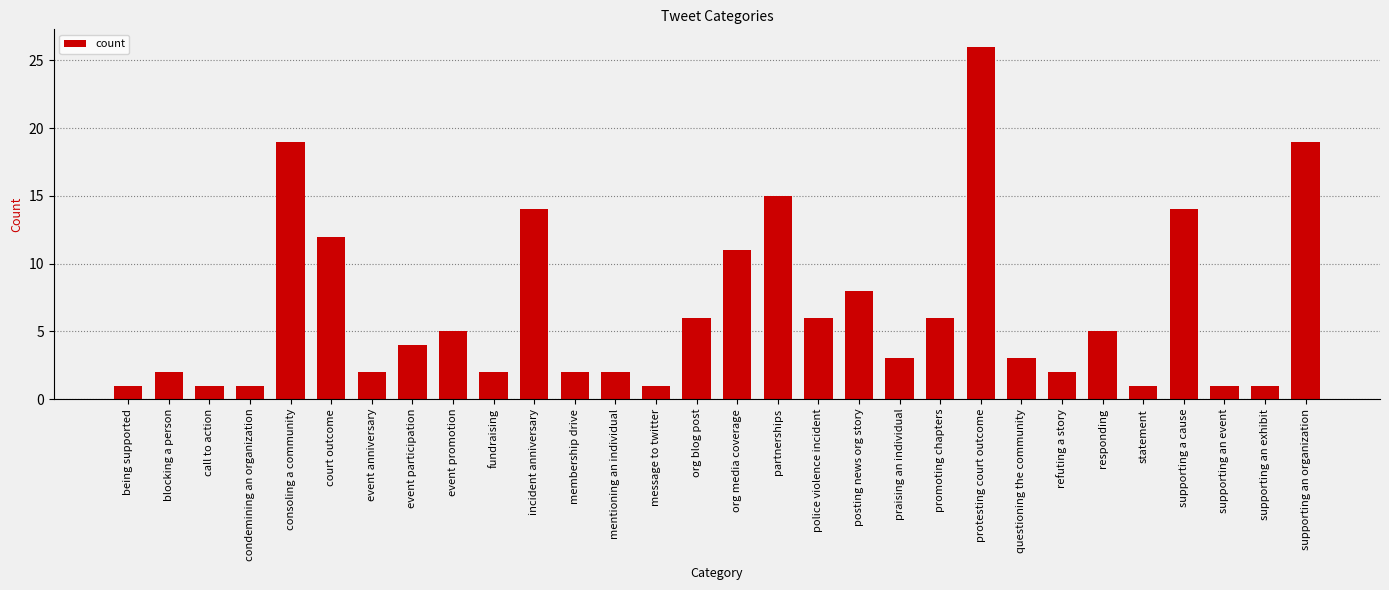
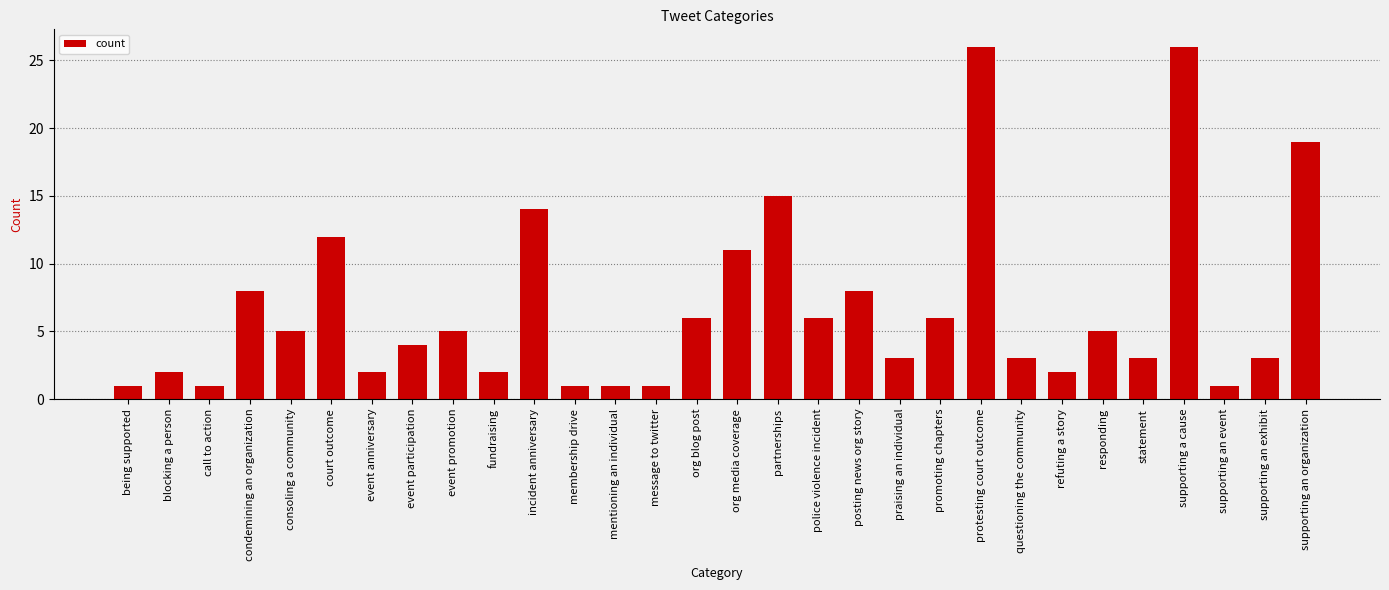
condemining an organization: 1 -> 8
consoling a community: 19 -> 5
membership drive: 2 -> 1
mentioning an individual: 2 -> 1
statement: 1 -> 3
supporting a cause: 14 -> 26
supporting an exhibit: 1 -> 3
